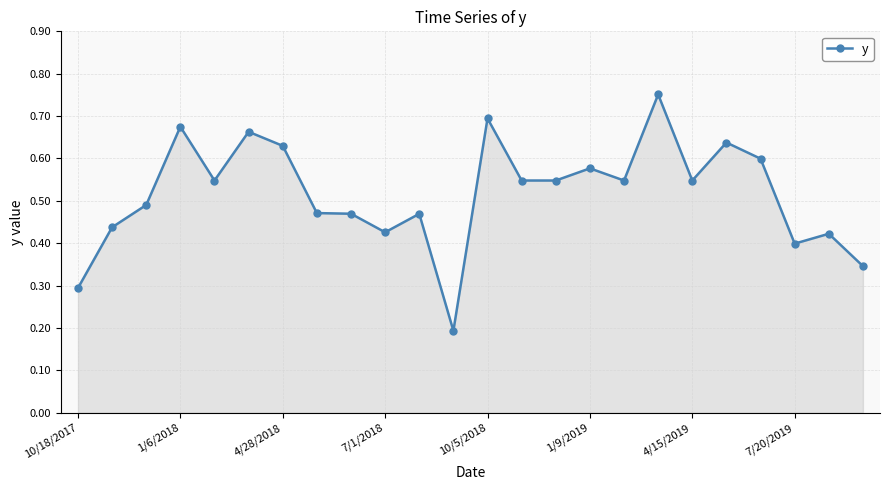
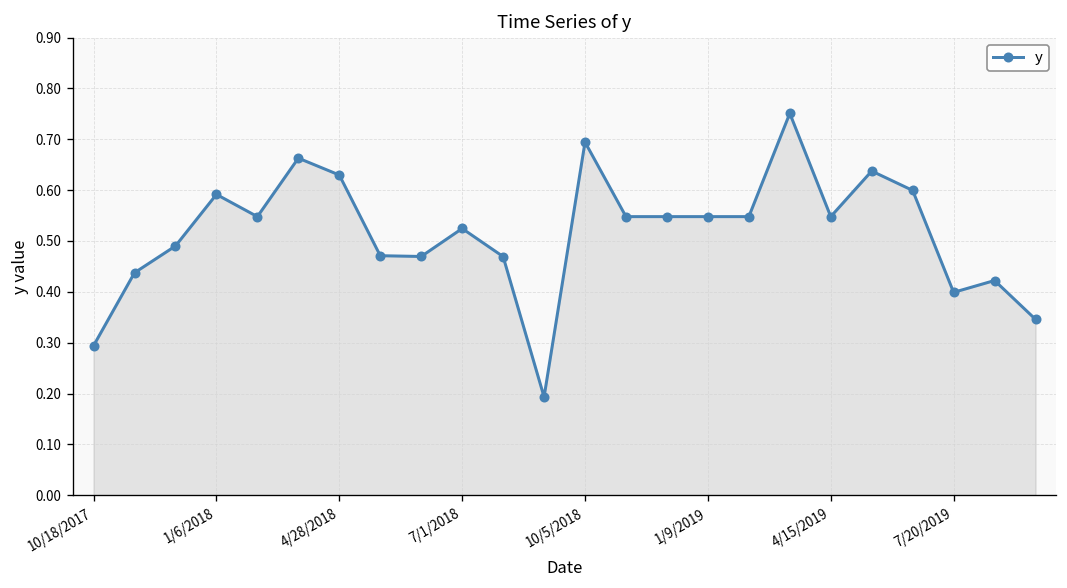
1/6/2018: 0.67 -> 0.59
7/1/2018: 0.43 -> 0.52
1/9/2019: 0.58 -> 0.55
